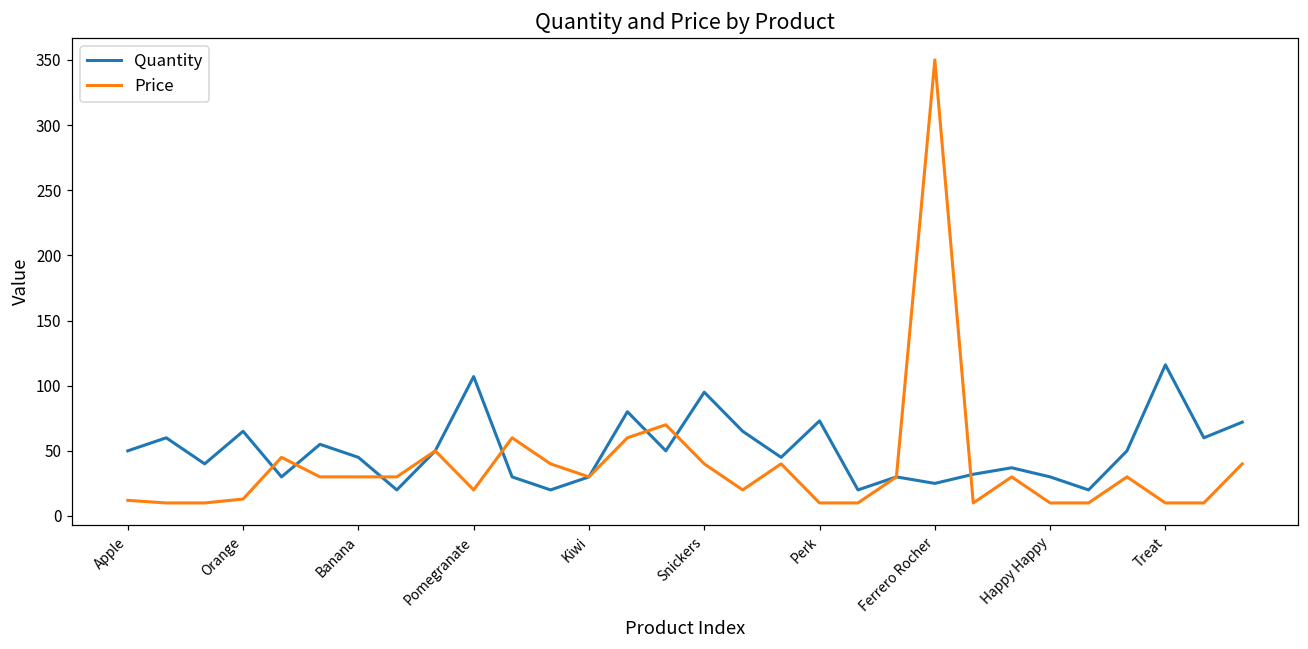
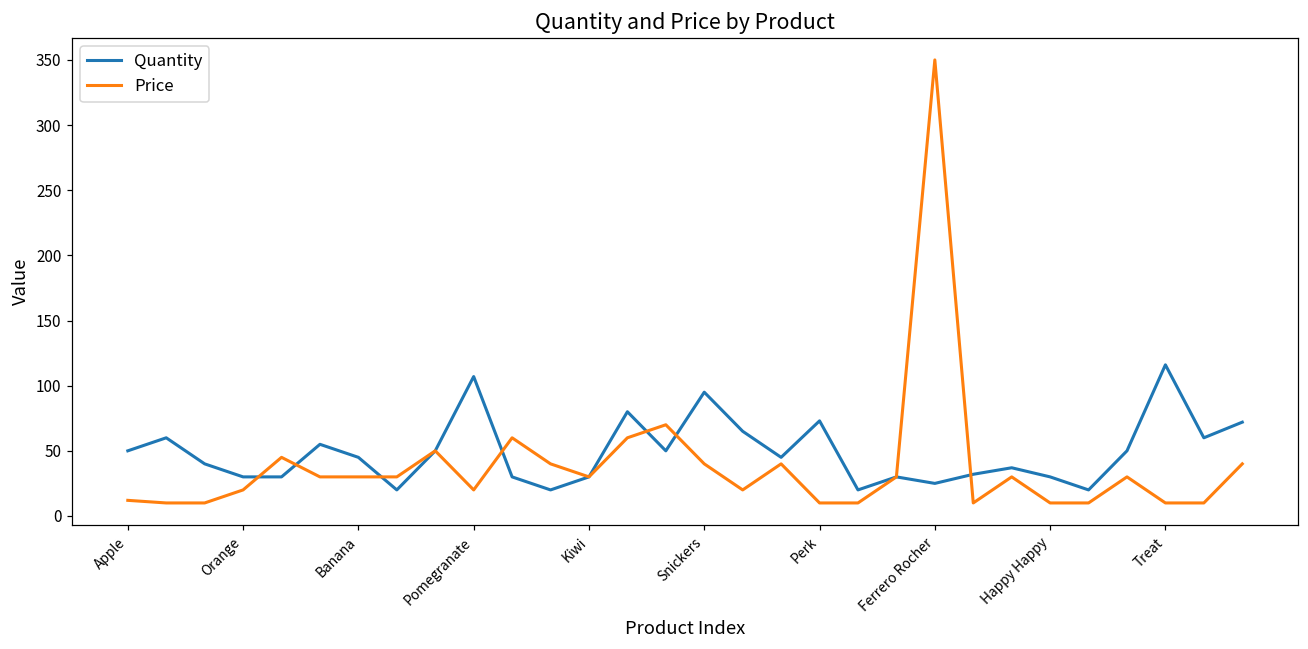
Quantity, Orange: 65 -> 30
Price, Orange: 13 -> 20
